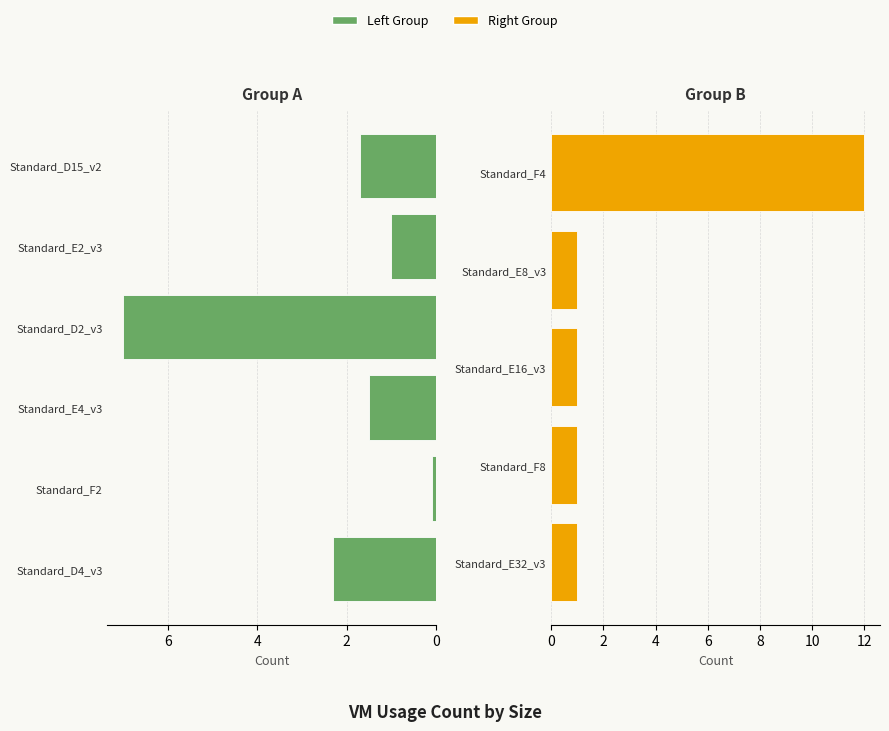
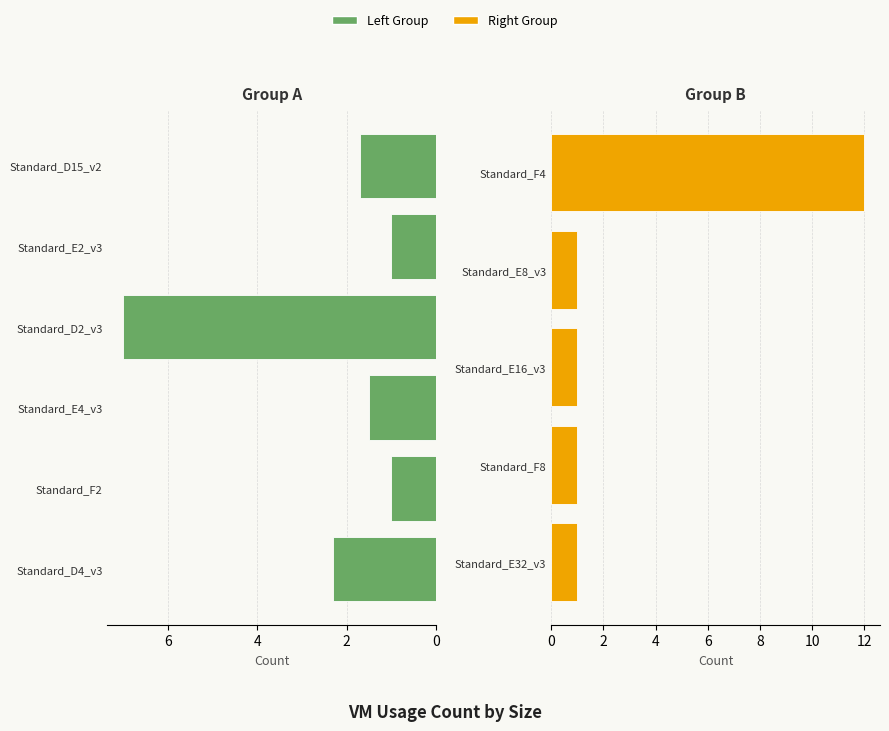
Group A, Standard_F2: 0.1 -> 1.0
